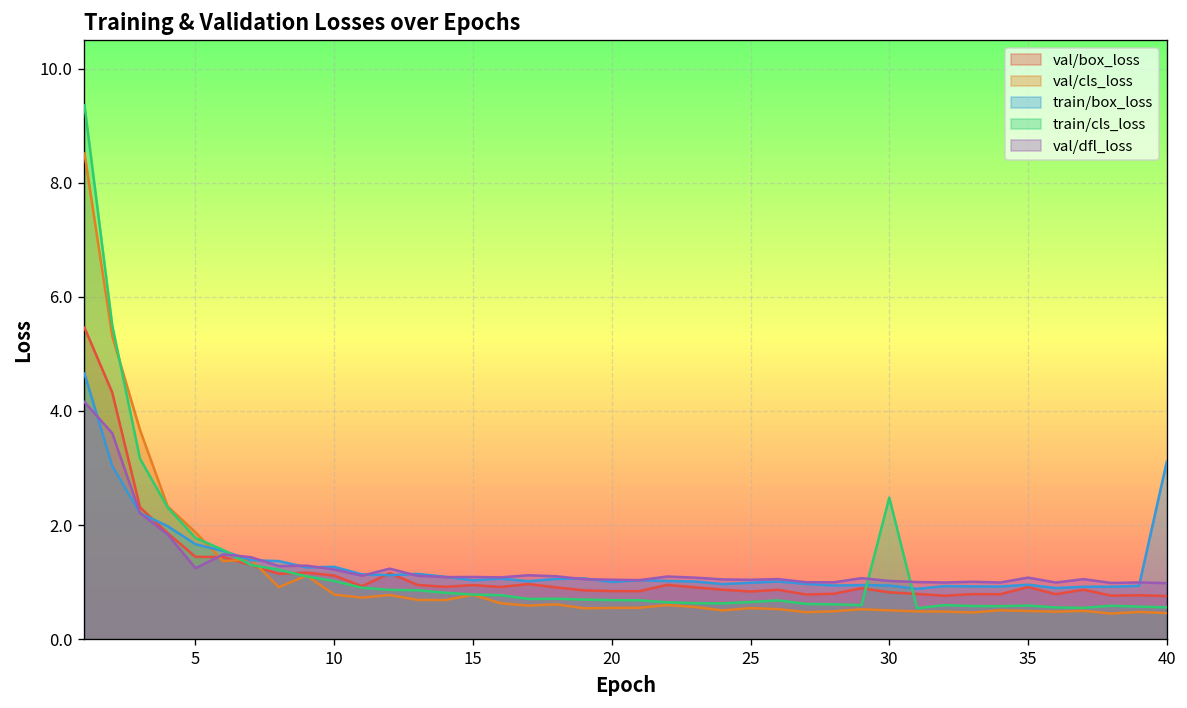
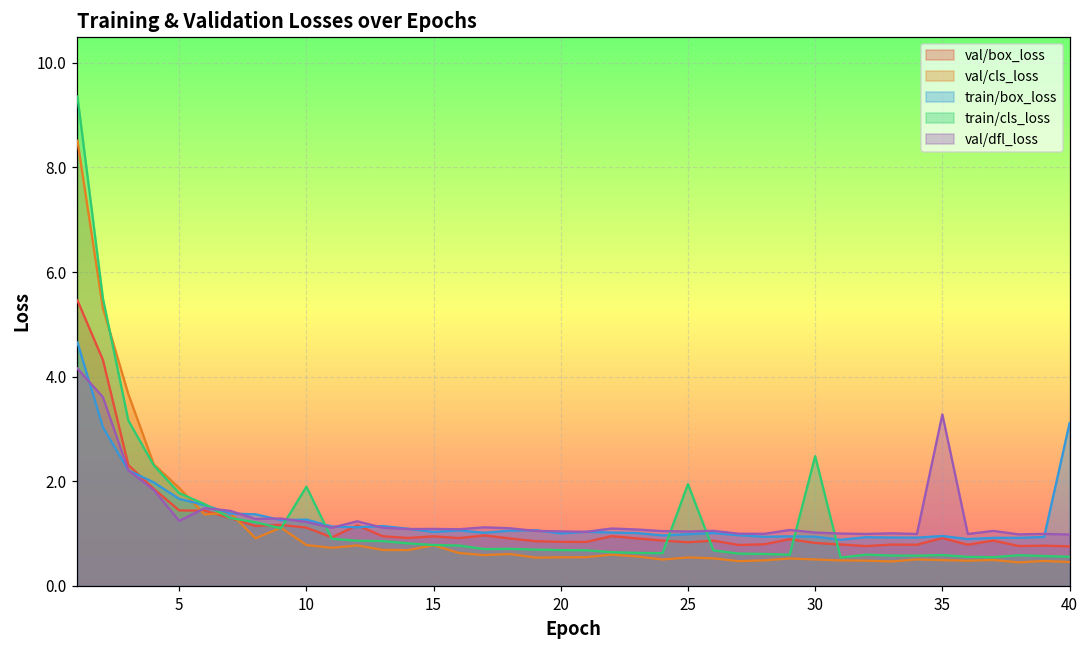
train/cls_loss, 10: 1.0 -> 1.9
train/cls_loss, 25: 0.7 -> 1.9
val/dfl_loss, 35: 1.1 -> 3.3
